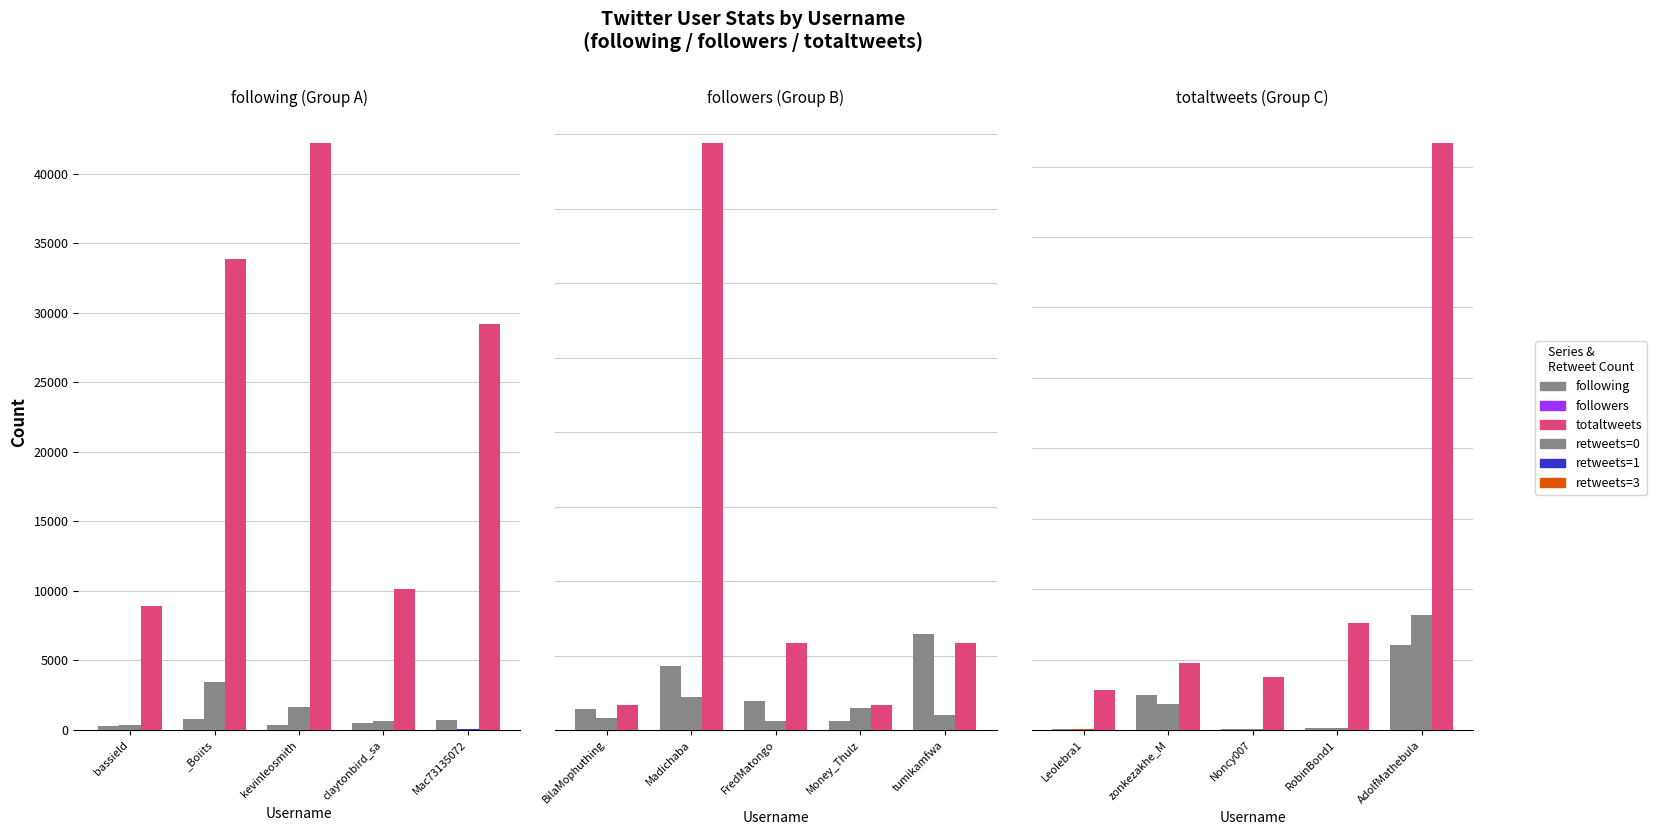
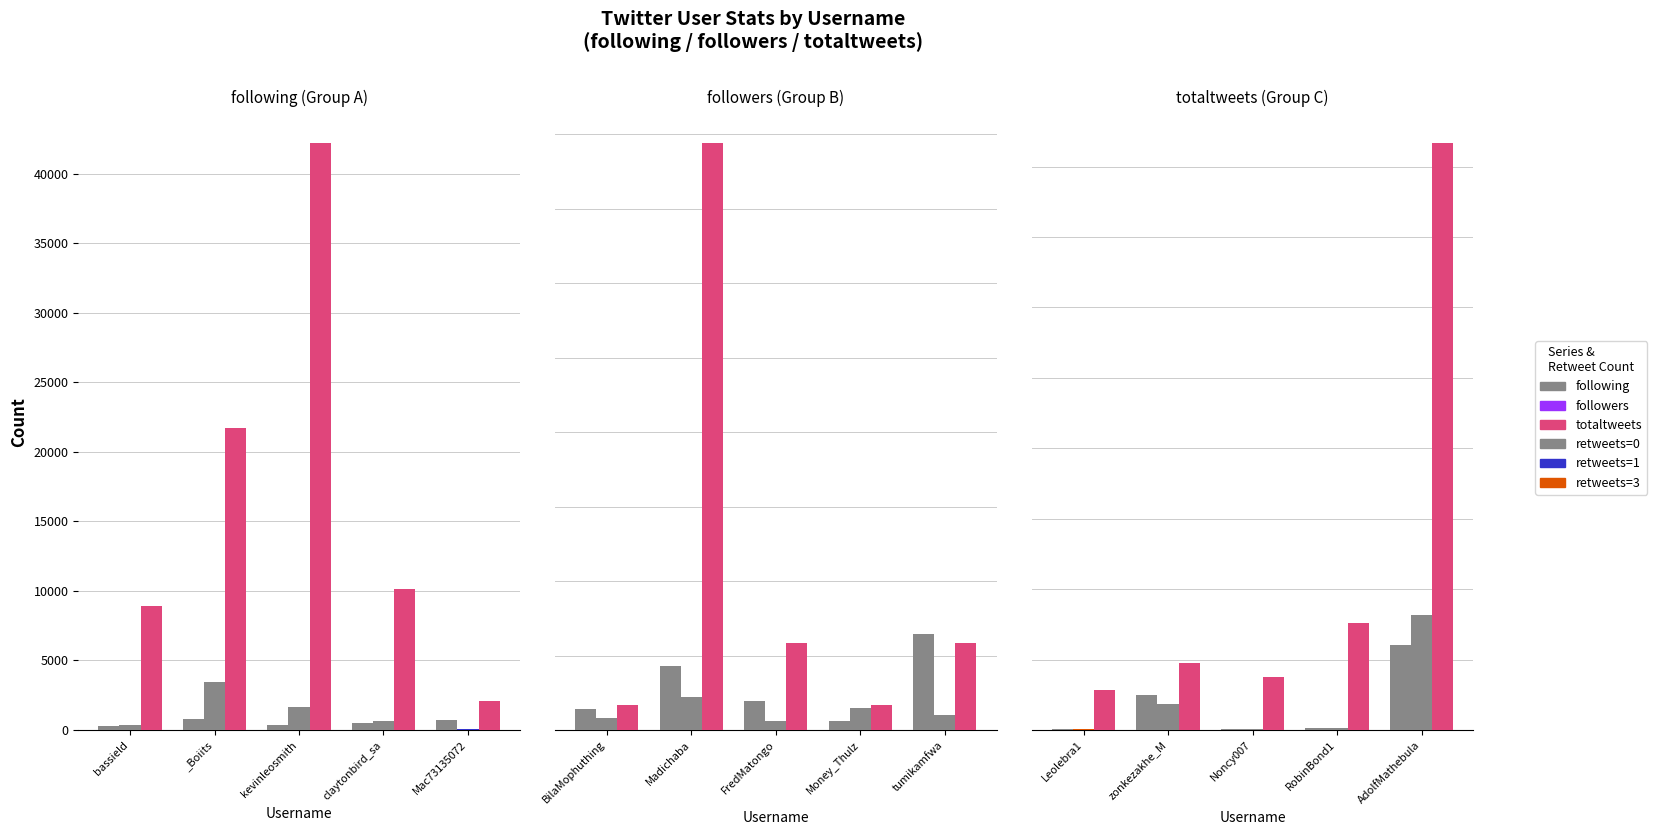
following (Group A), totaltweets, _Boiits: 33900 -> 21700
following (Group A), totaltweets, Mac73135072: 29200 -> 2100
